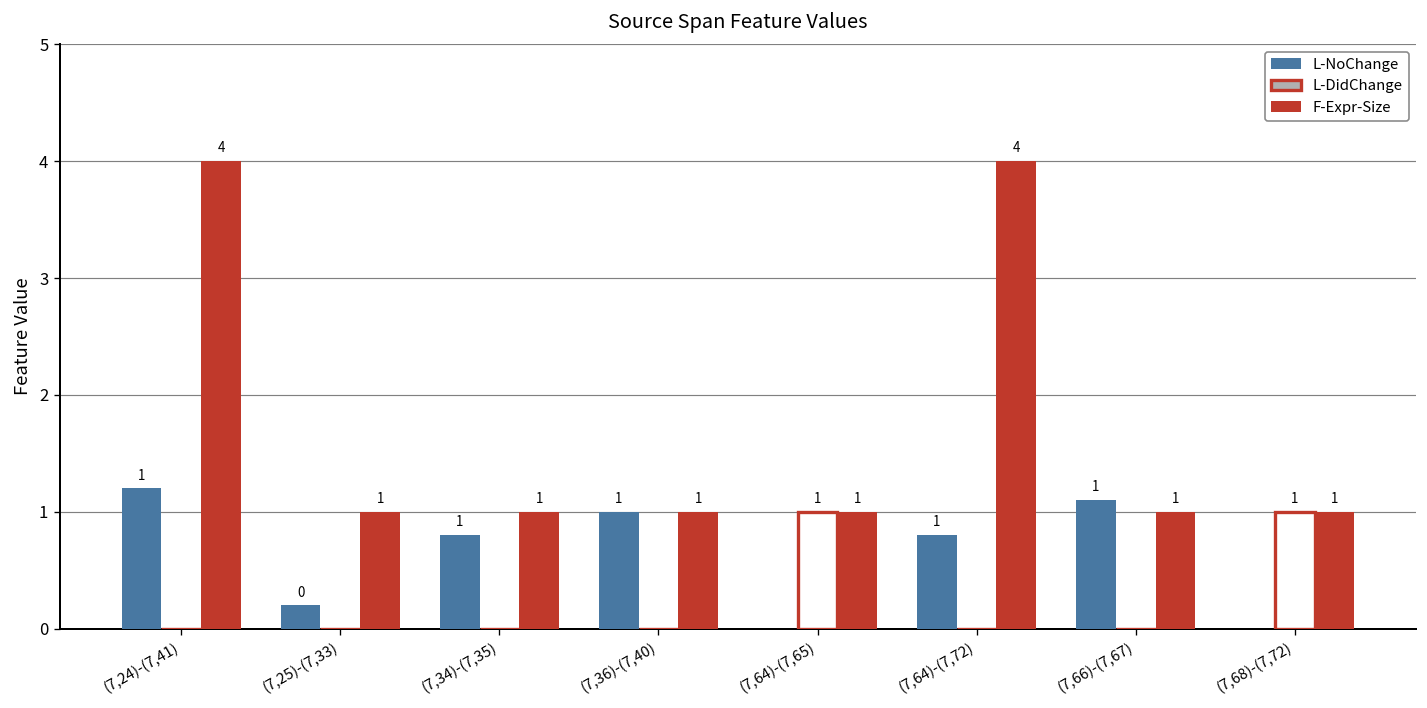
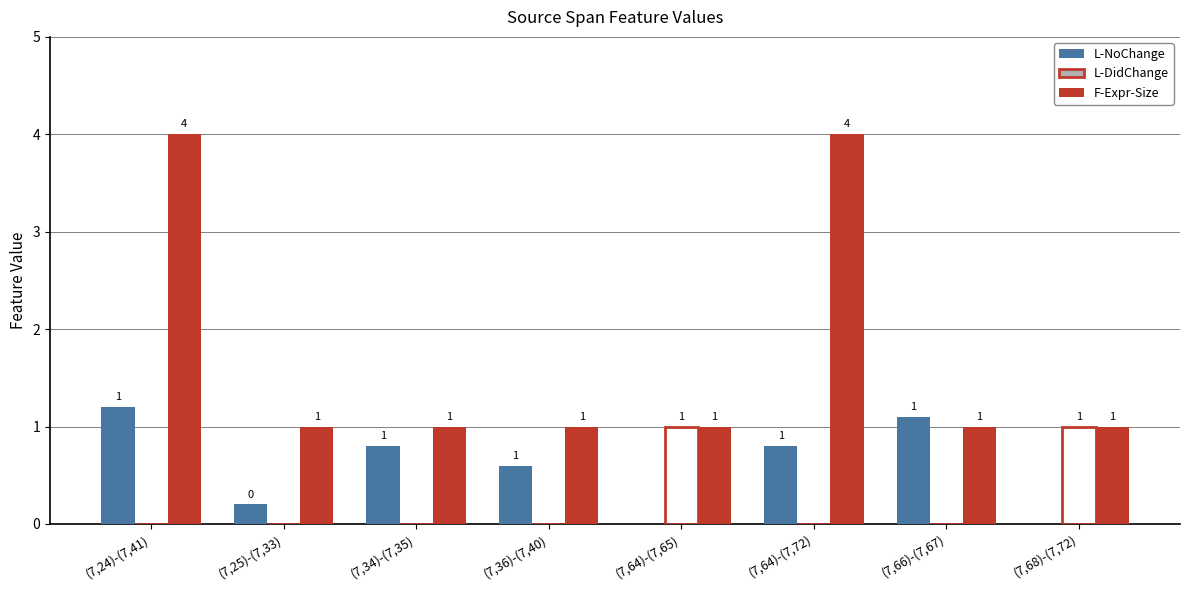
L-NoChange, (7,36)-(7,40): 1.0 -> 0.6
